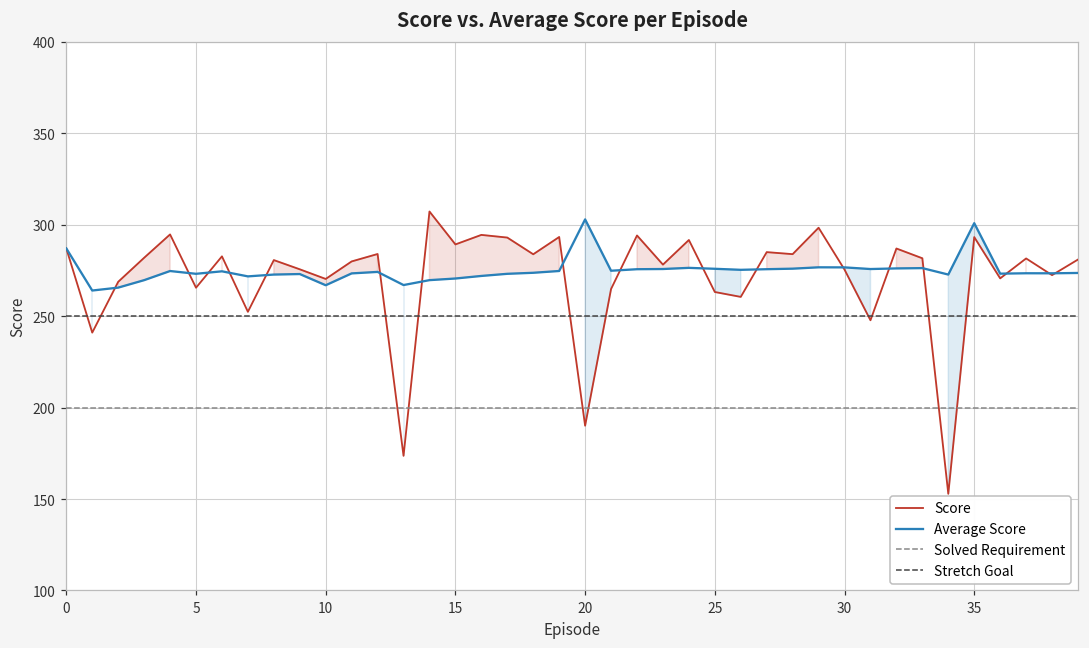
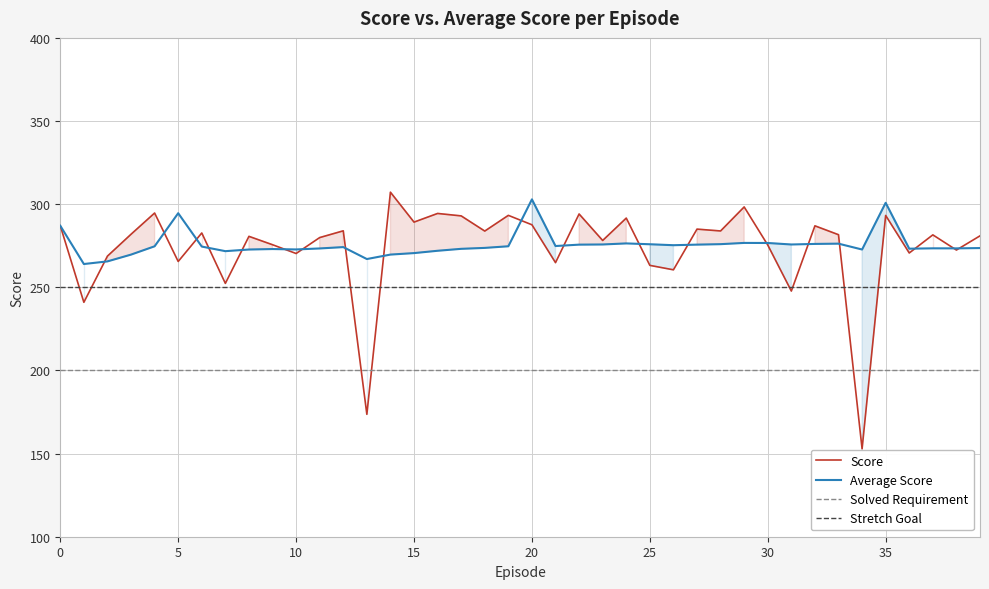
Average Score, 5: 273 -> 295
Average Score, 10: 267 -> 273
Score, 20: 190 -> 288
